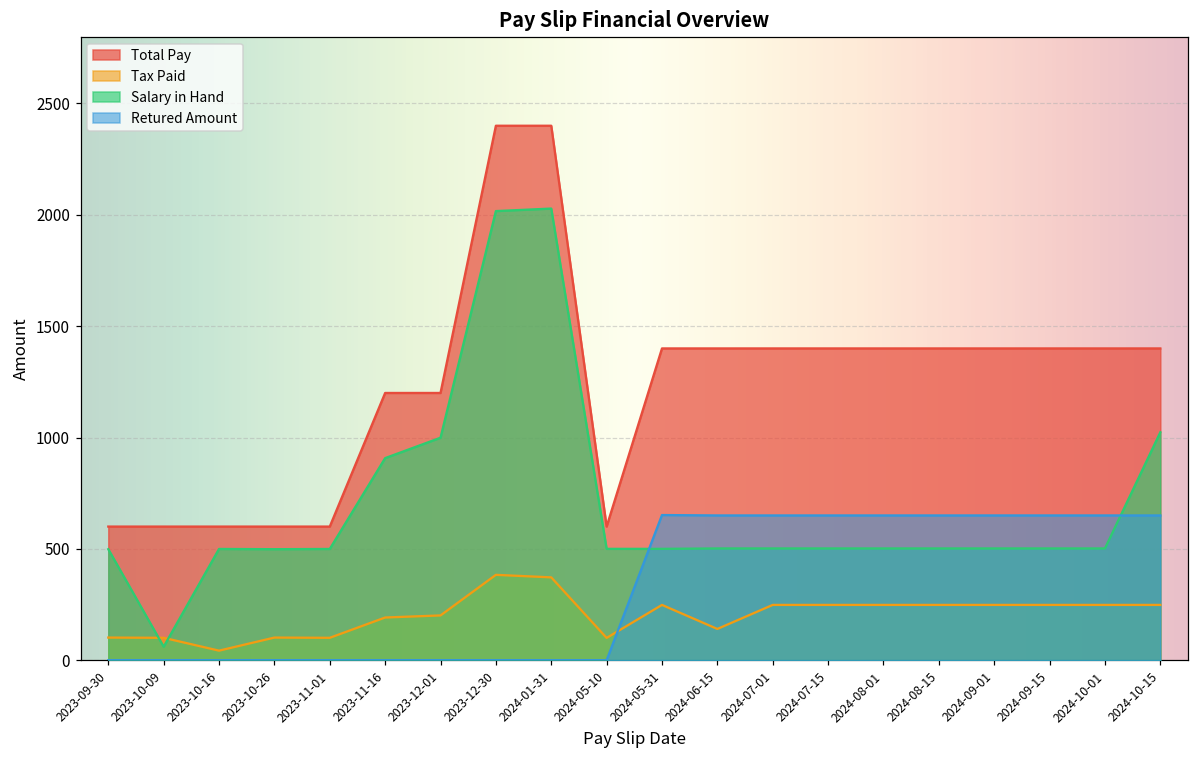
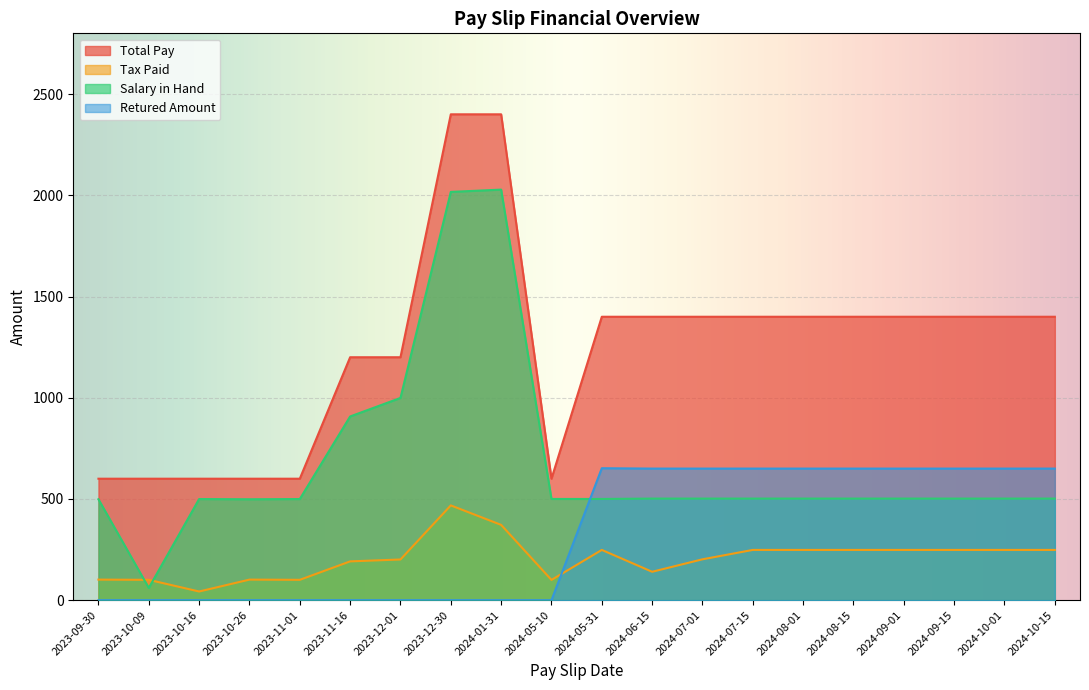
Tax Paid, 2023-12-30: 380 -> 470
Tax Paid, 2024-07-01: 250 -> 200
Salary in Hand, 2024-10-15: 1020 -> 500
